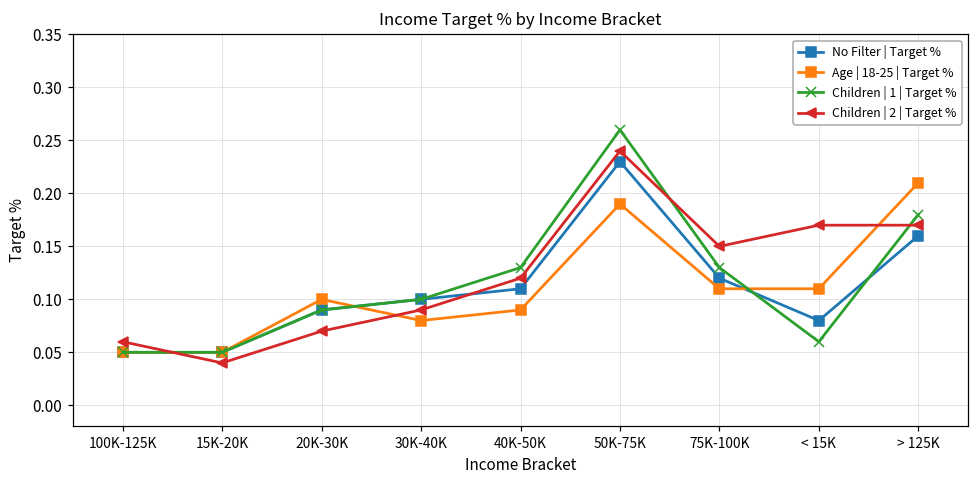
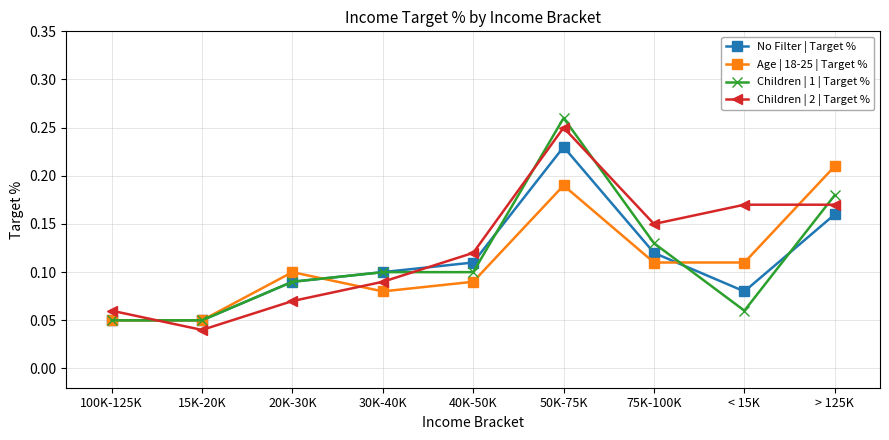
Children | 1 | Target %, 40K-50K: 0.13 -> 0.10
Children | 2 | Target %, 50K-75K: 0.24 -> 0.25
